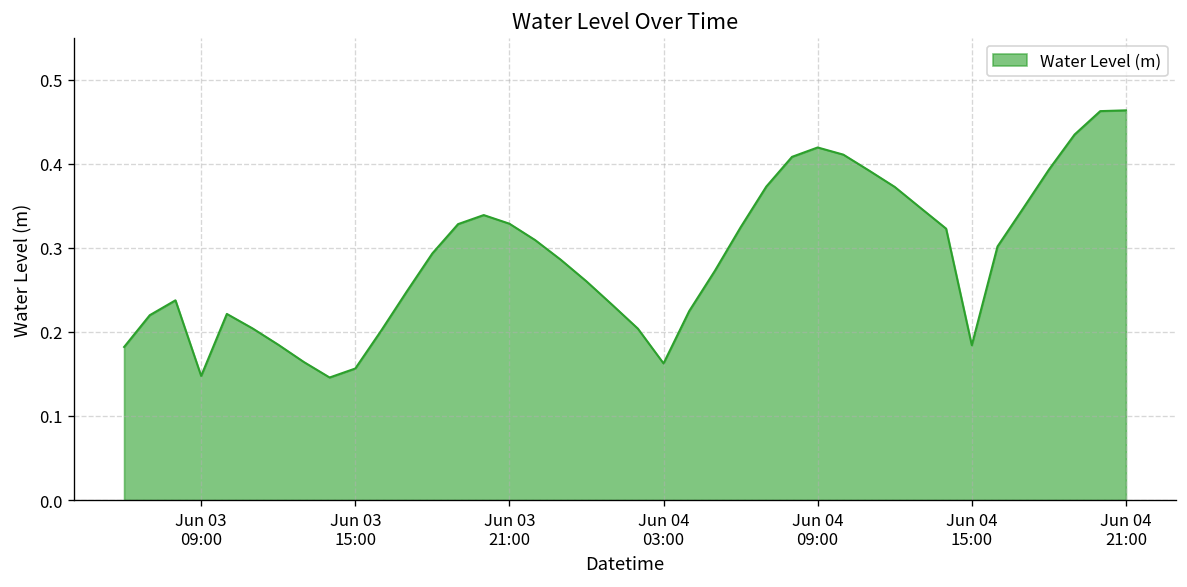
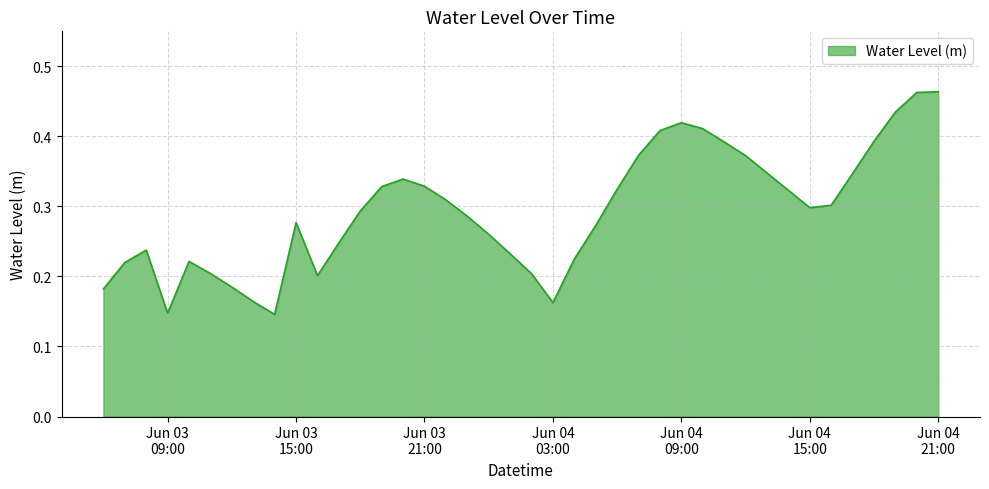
Jun 03 15:00: 0.16 -> 0.28
Jun 04 15:00: 0.18 -> 0.30
